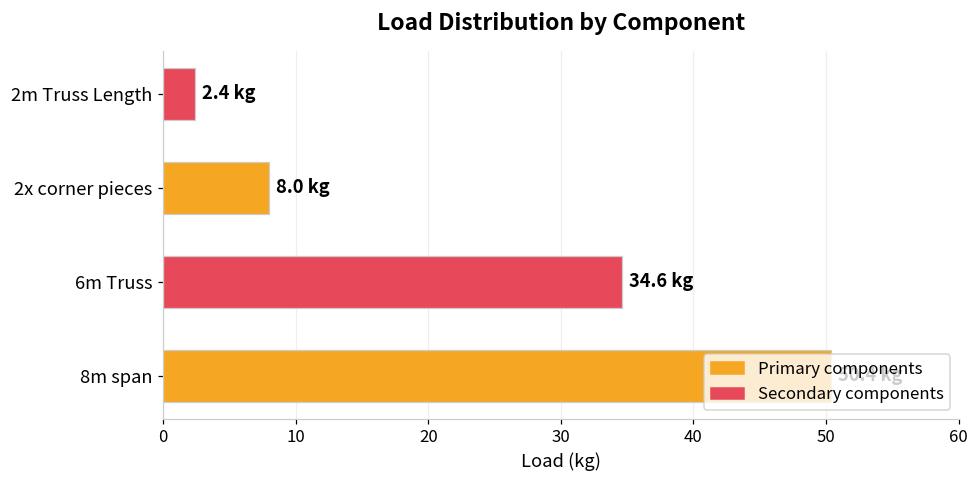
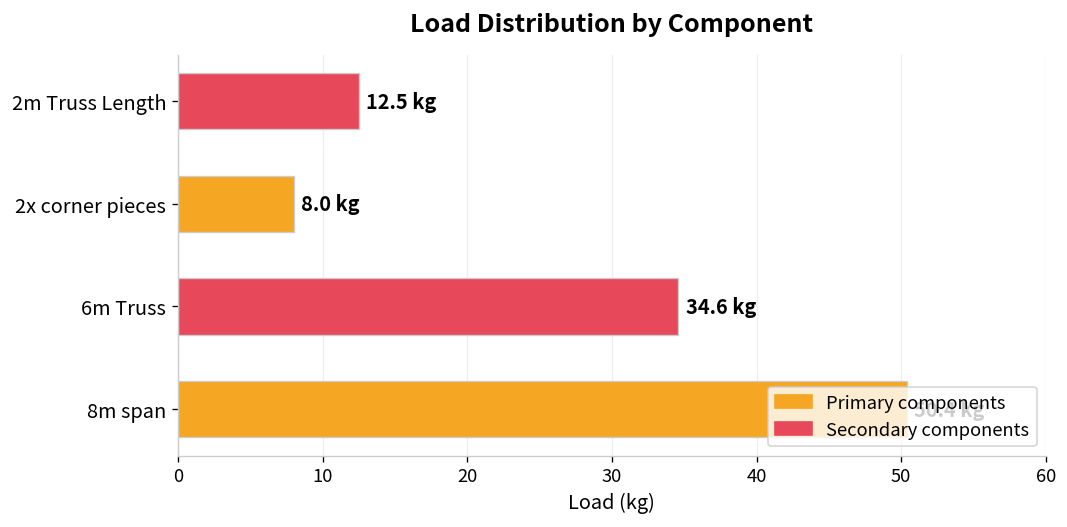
2m Truss Length: 2.4 -> 12.5
